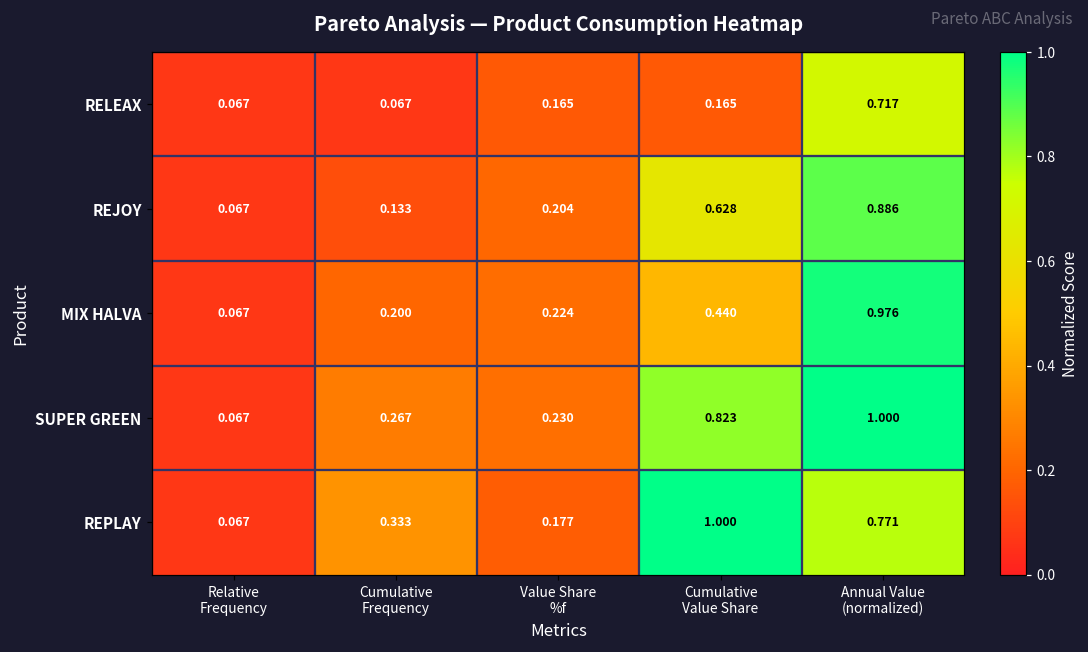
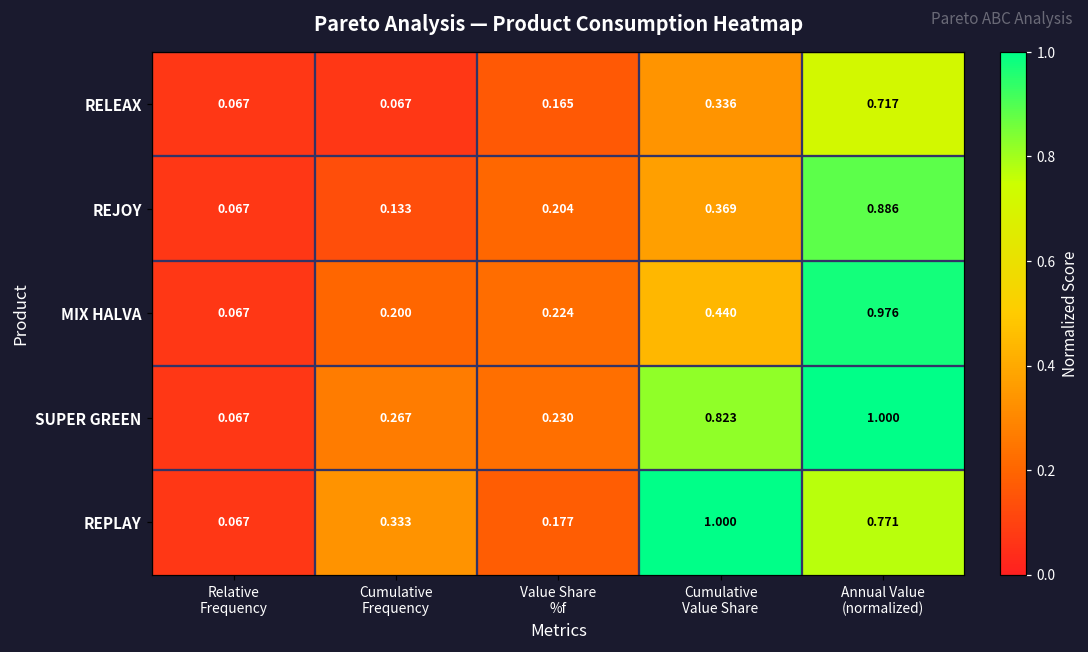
RELEAX, Cumulative Value Share: 0.165 -> 0.336
REJOY, Cumulative Value Share: 0.628 -> 0.369
